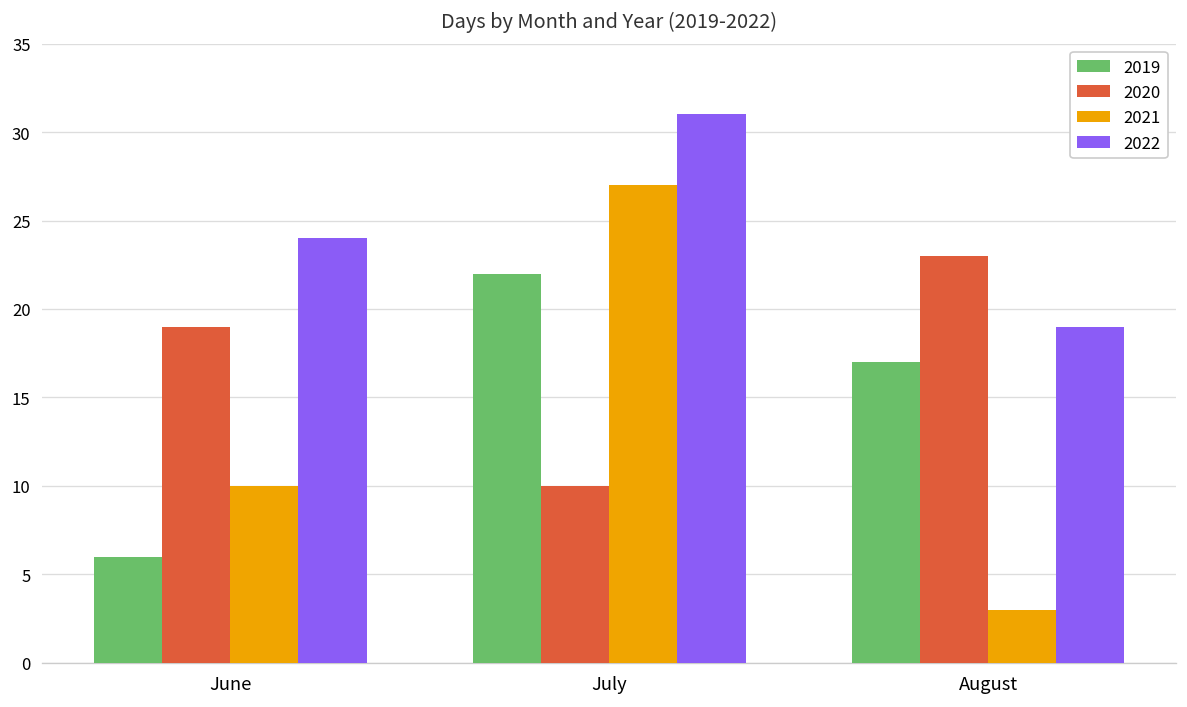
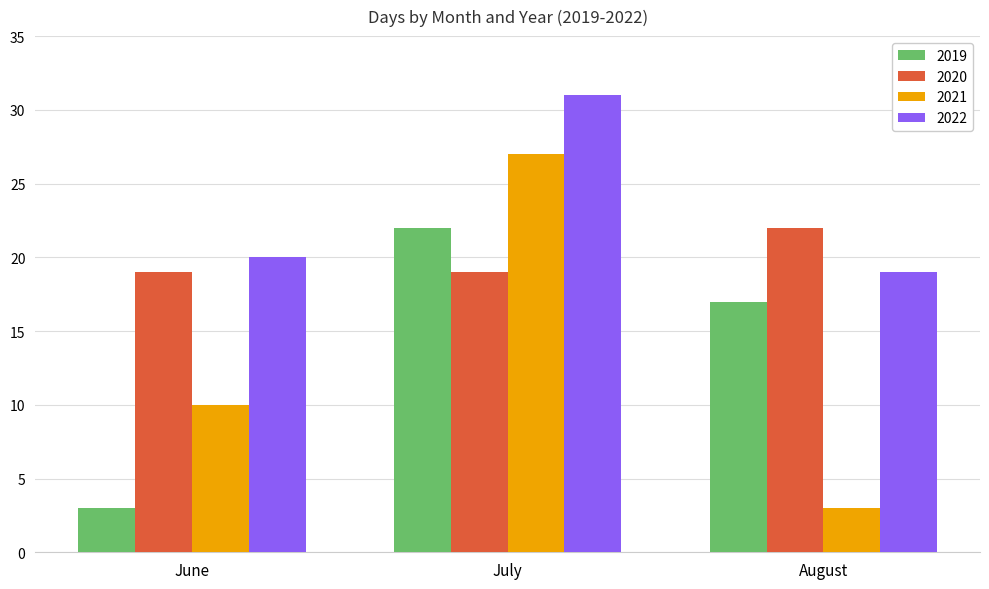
2019, June: 6 -> 3
2022, June: 24 -> 20
2020, July: 10 -> 19
2020, August: 23 -> 22
